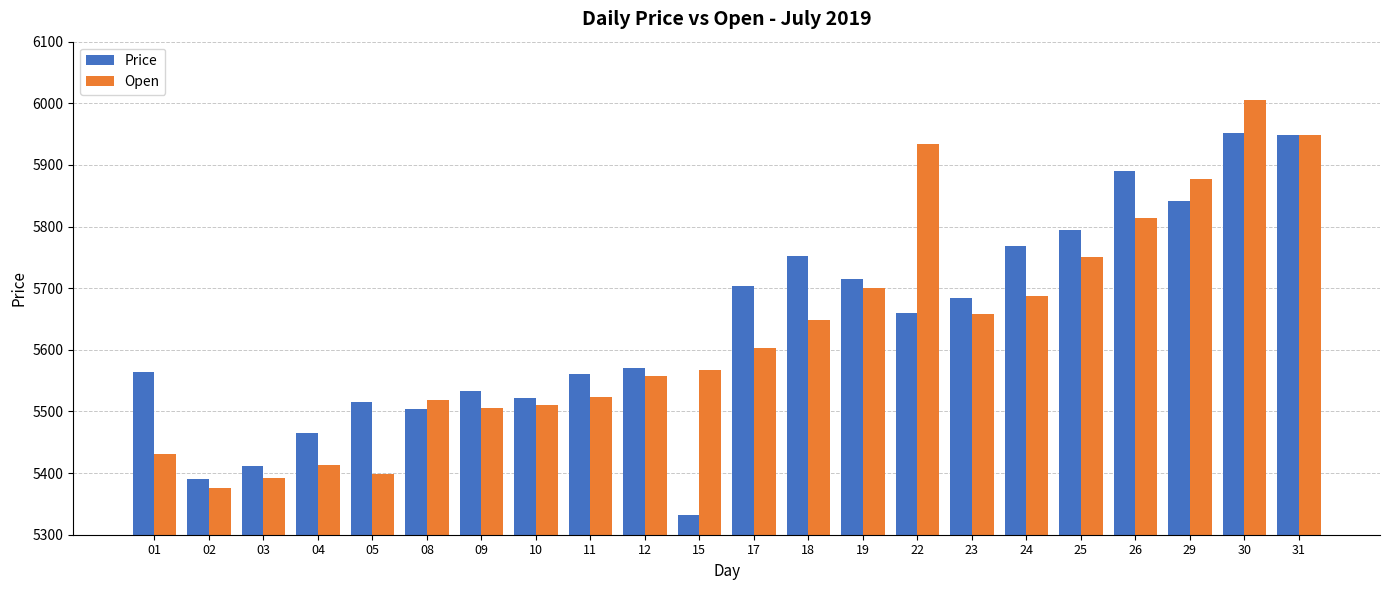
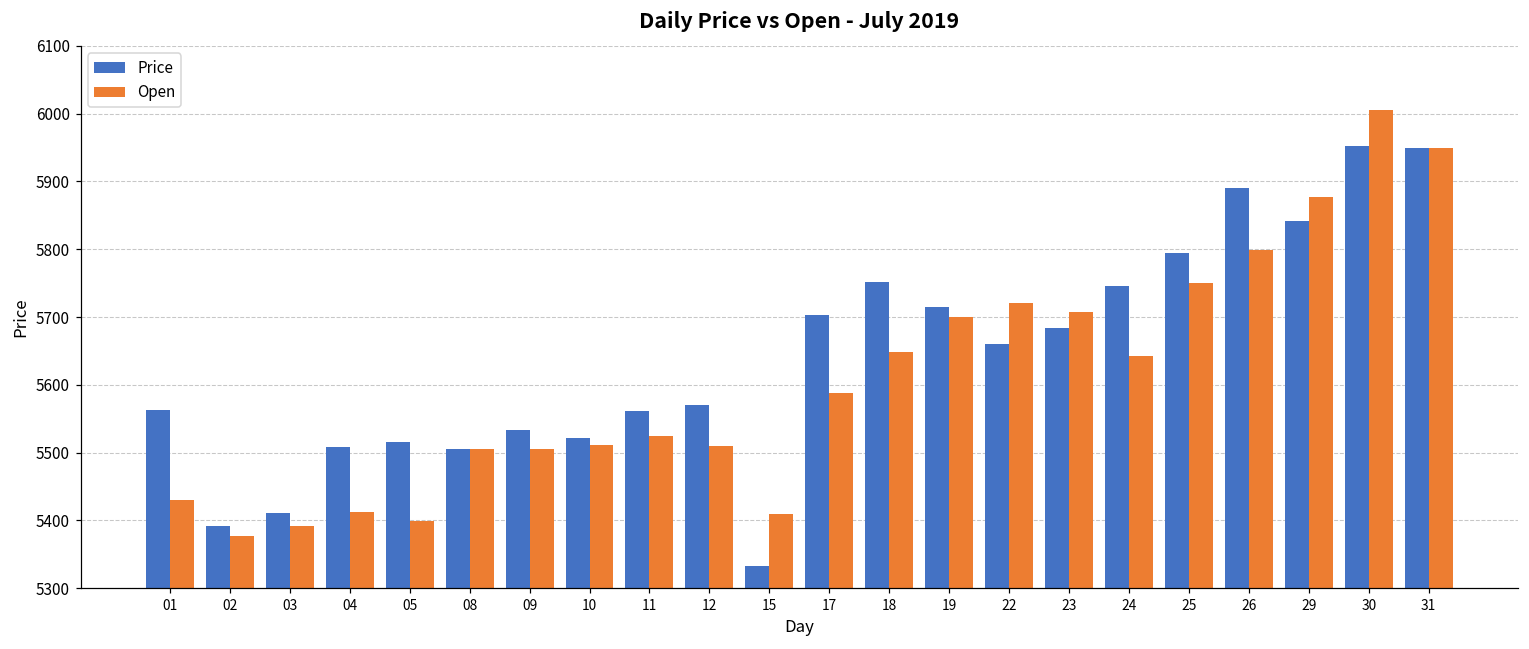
Price, 04: 5470 -> 5510
Open, 08: 5520 -> 5510
Open, 12: 5560 -> 5510
Open, 15: 5570 -> 5410
Open, 17: 5600 -> 5590
Open, 22: 5930 -> 5720
Open, 23: 5660 -> 5710
Price, 24: 5770 -> 5750
Open, 24: 5690 -> 5640
Open, 26: 5810 -> 5800
